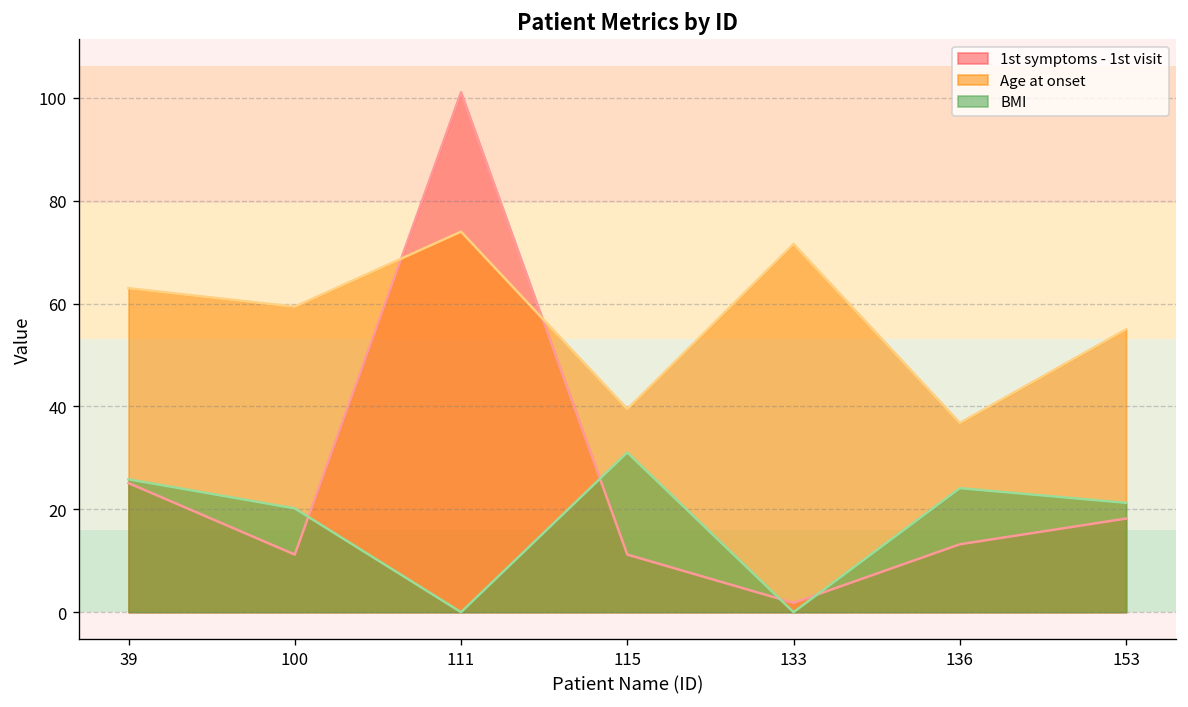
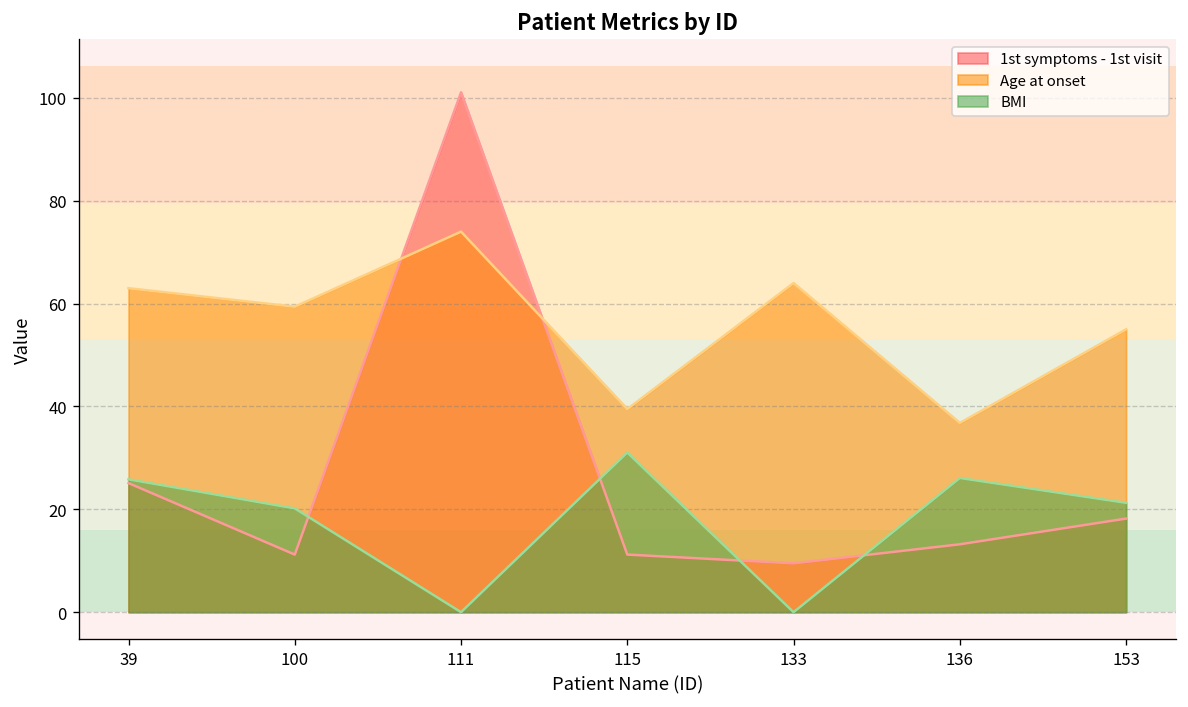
1st symptoms - 1st visit, 133: 2 -> 10
Age at onset, 133: 72 -> 64
BMI, 136: 24 -> 26
